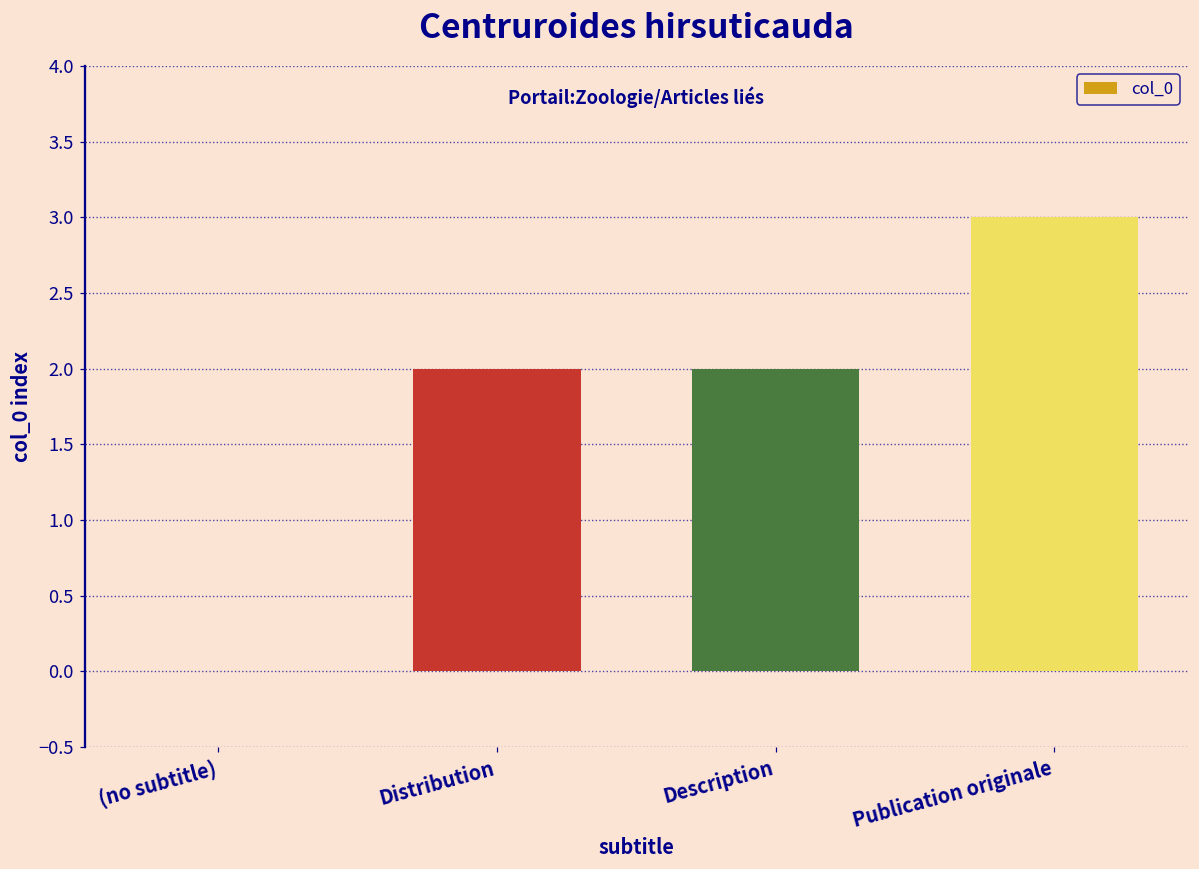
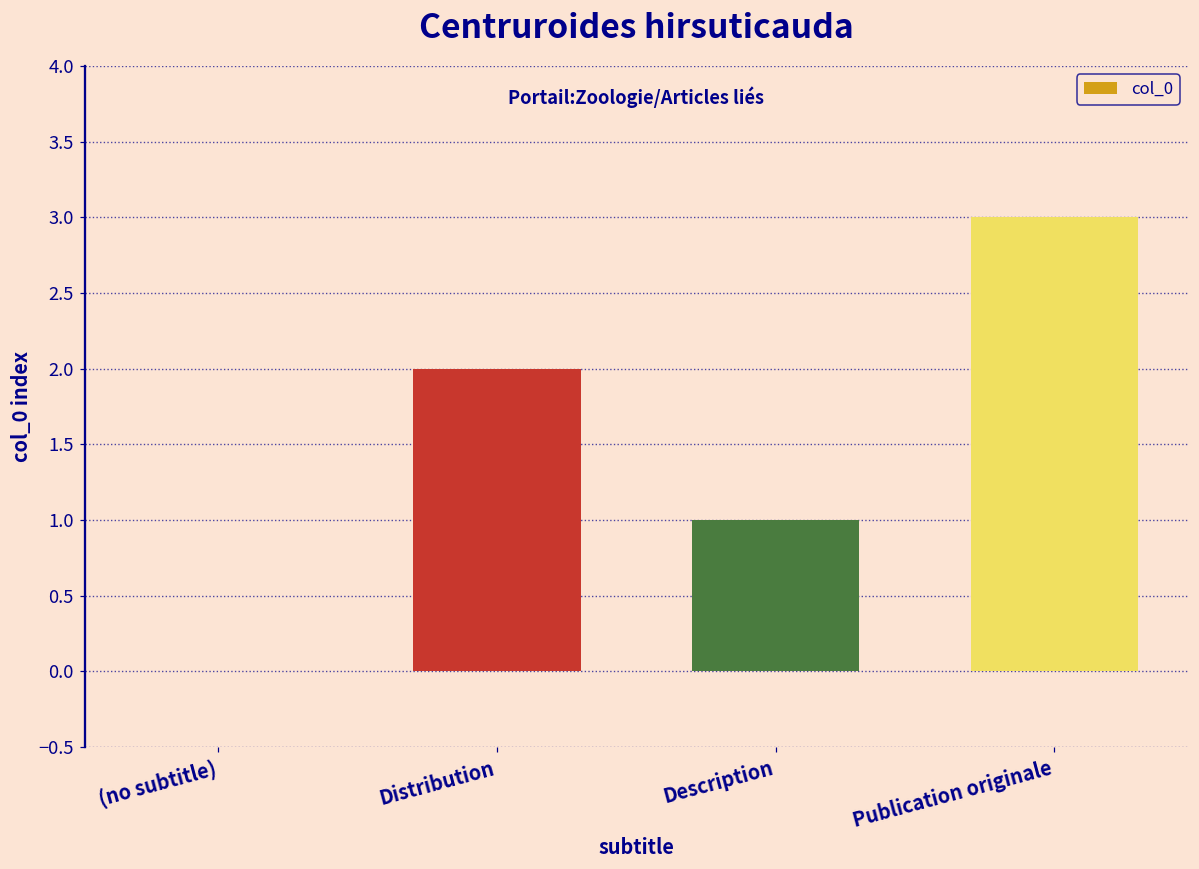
Description: 2 -> 1
